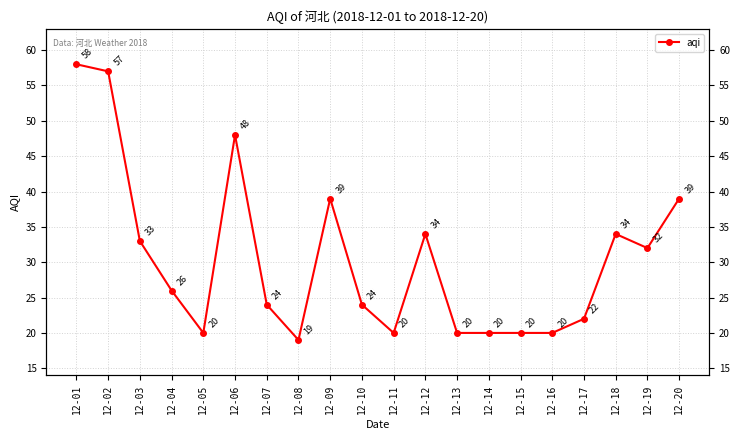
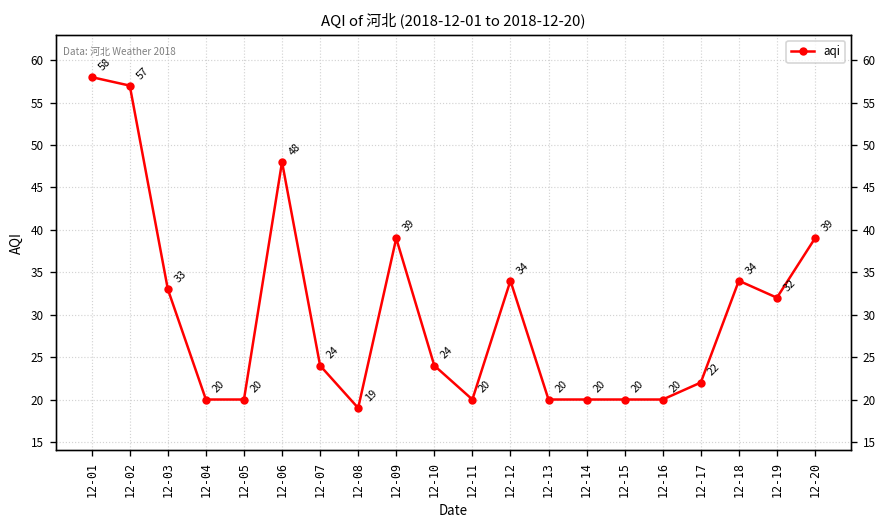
12-04: 26 -> 20
